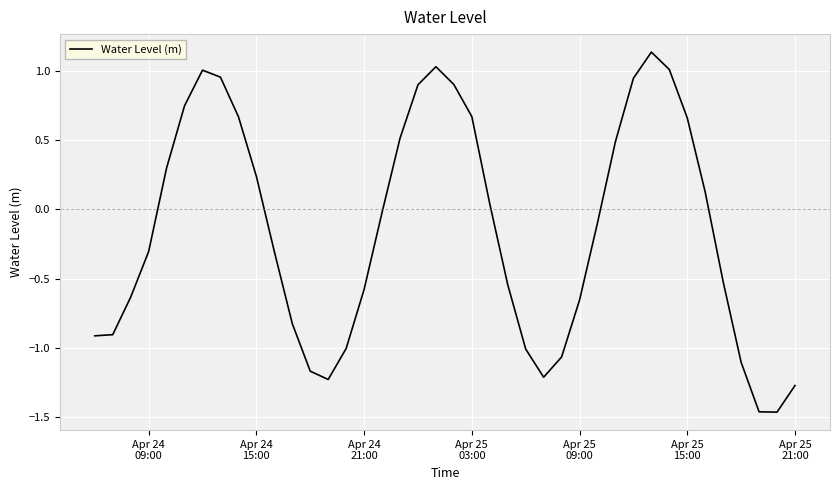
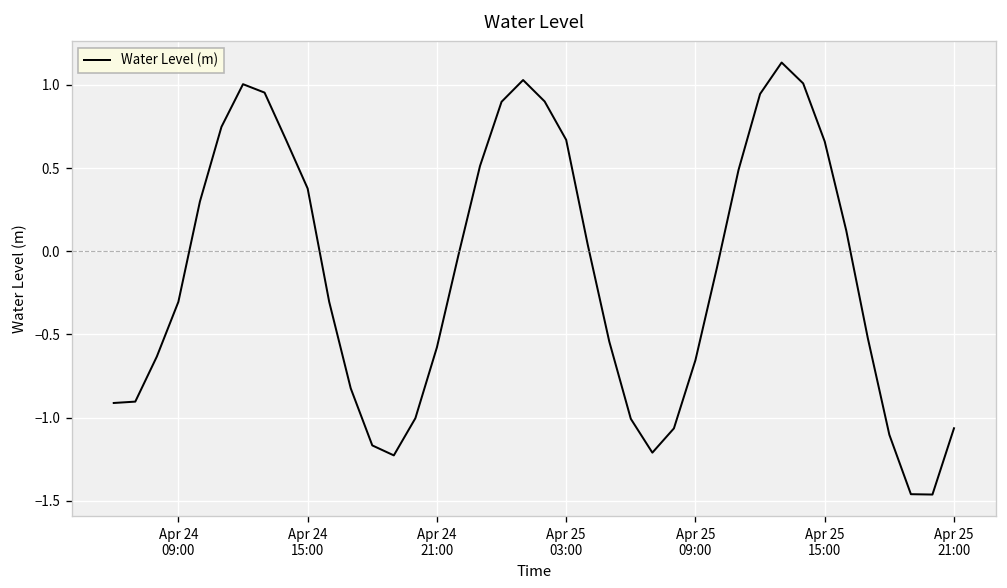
Apr 24 15:00: 0.24 -> 0.38
Apr 25 21:00: -1.27 -> -1.06
